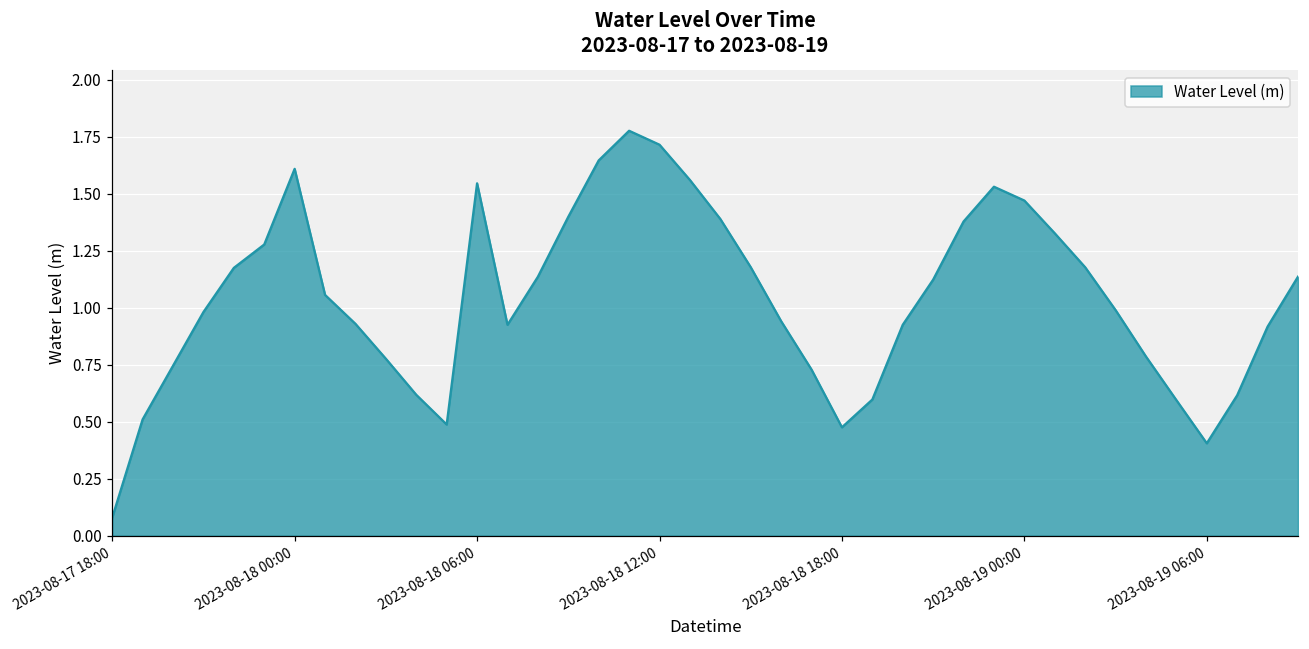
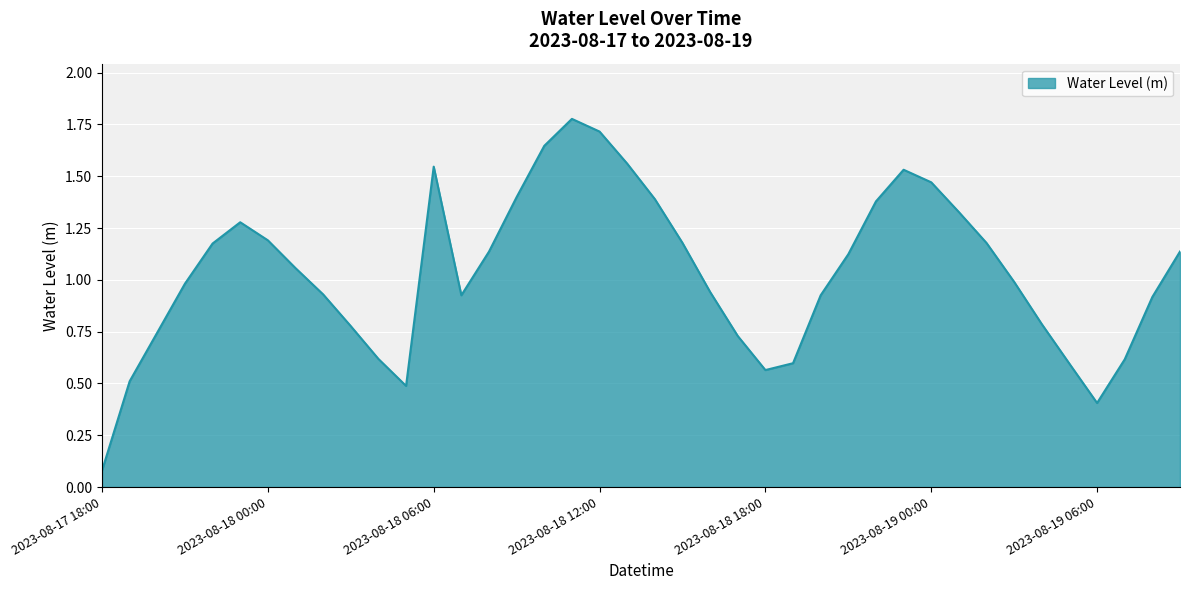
2023-08-18 00:00: 1.61 -> 1.19
2023-08-18 18:00: 0.48 -> 0.56
